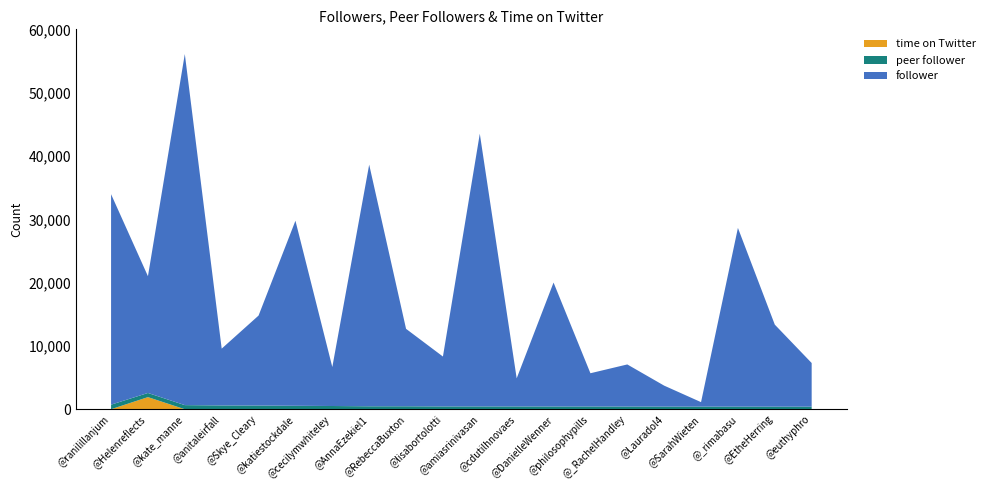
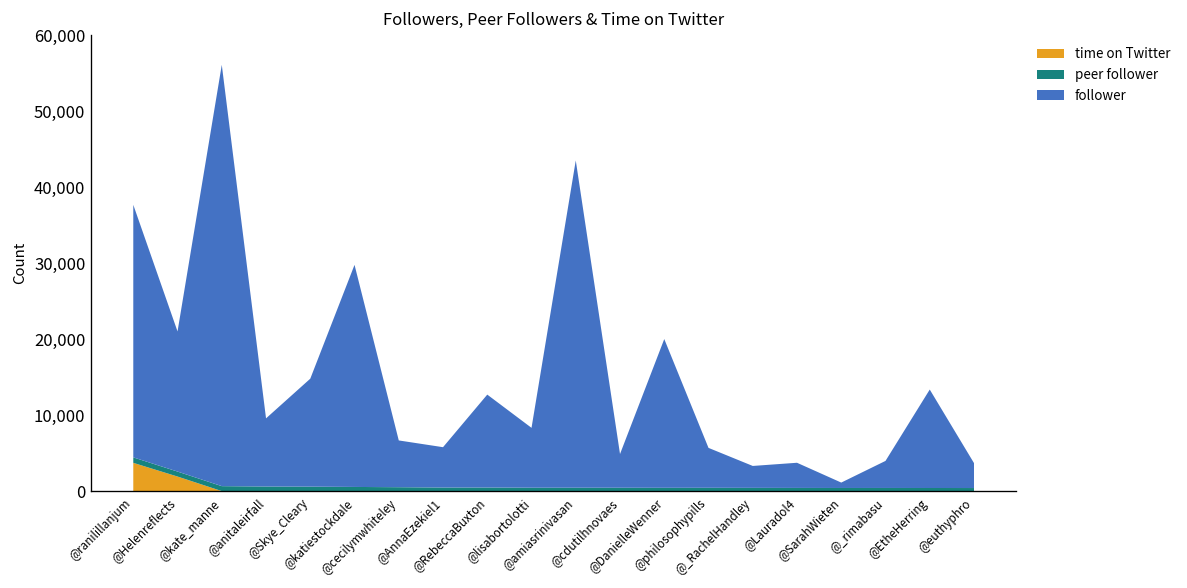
time on Twitter, @ranilillanjum: 0 -> 4,000
follower, @AnnaEzekiel1: 38,000 -> 5,000
follower, @_RachelHandley: 7,000 -> 3,000
follower, @_rimabasu: 28,000 -> 4,000
follower, @euthyphro: 7,000 -> 3,000
